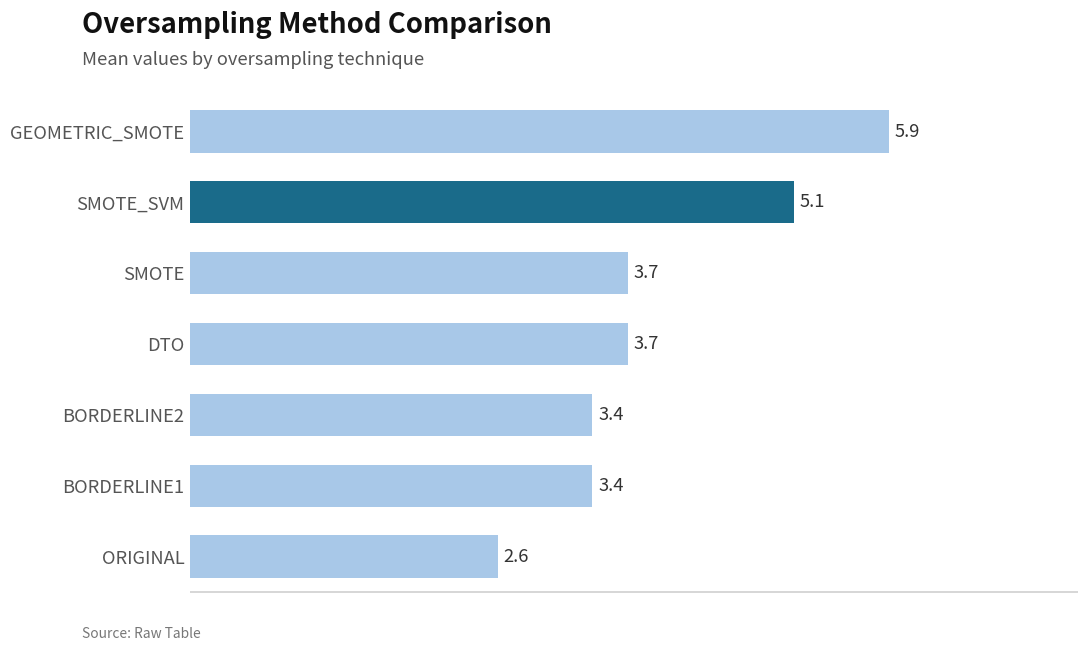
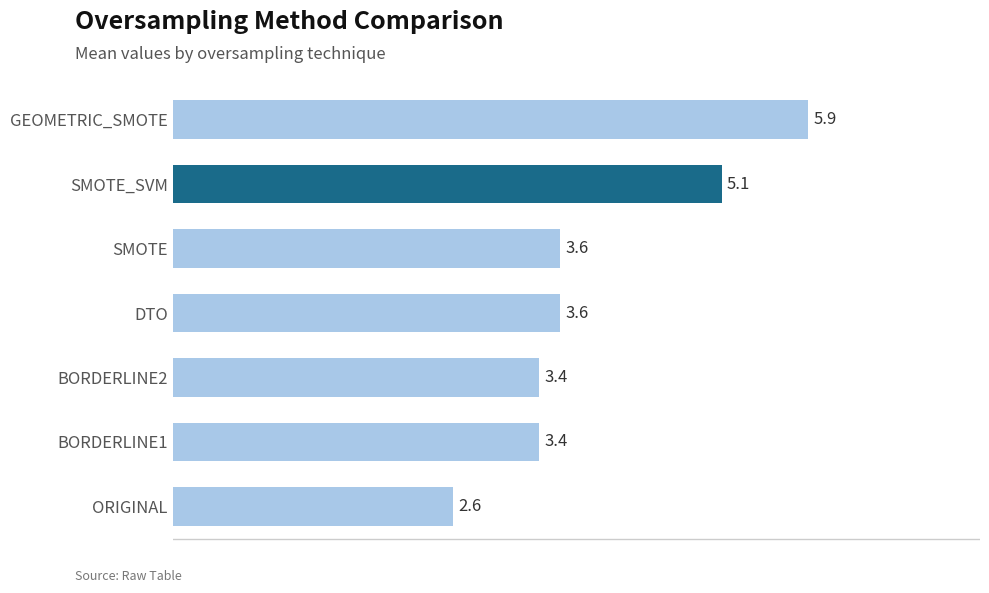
SMOTE: 3.7 -> 3.6
DTO: 3.7 -> 3.6
